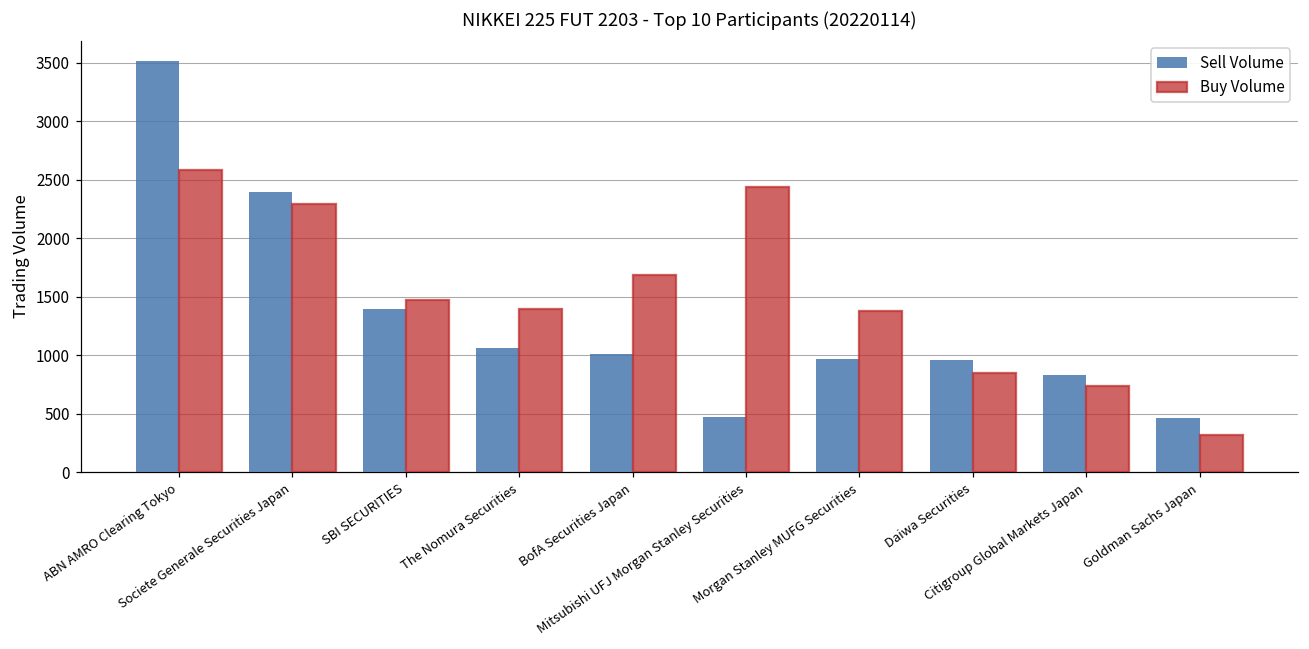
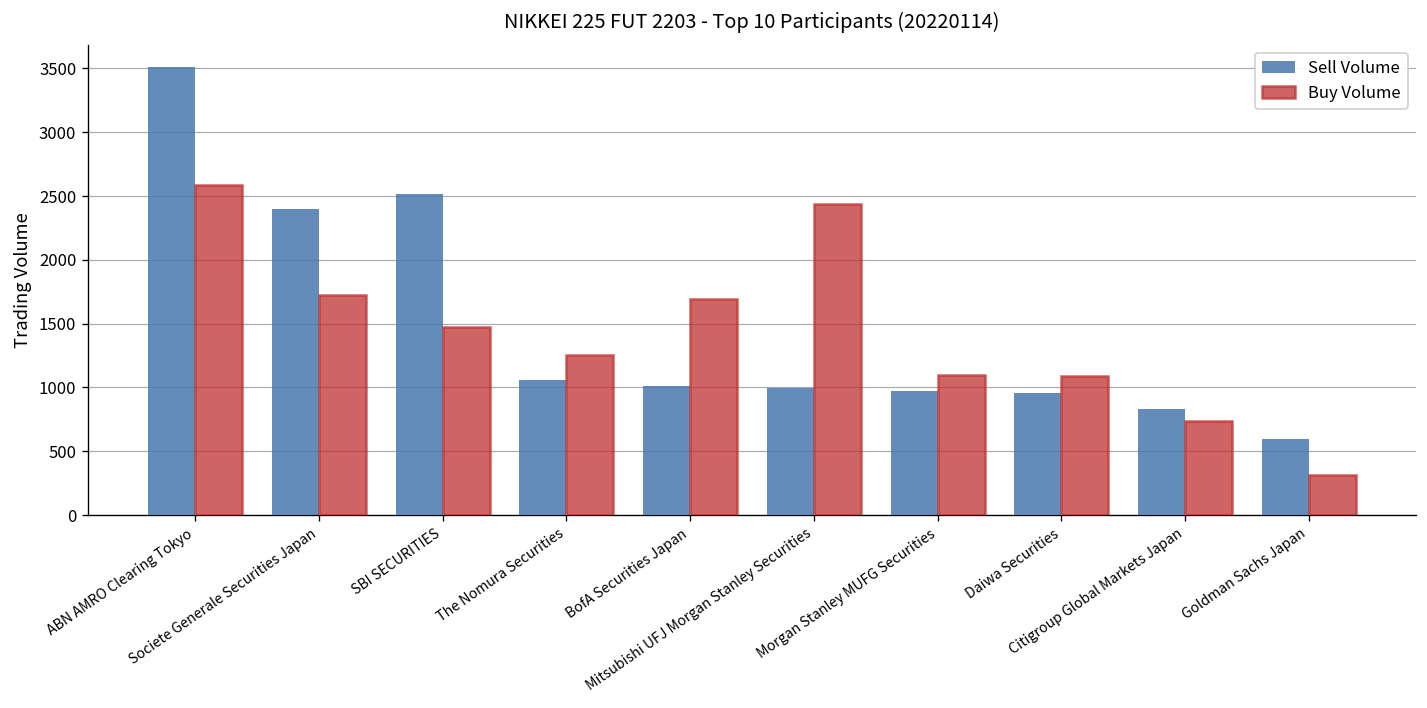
Buy Volume, Societe Generale Securities Japan: 2290 -> 1720
Sell Volume, SBI SECURITIES: 1400 -> 2520
Buy Volume, The Nomura Securities: 1400 -> 1260
Sell Volume, Mitsubishi UFJ Morgan Stanley Securities: 470 -> 990
Buy Volume, Morgan Stanley MUFG Securities: 1380 -> 1100
Buy Volume, Daiwa Securities: 850 -> 1090
Sell Volume, Goldman Sachs Japan: 460 -> 590
